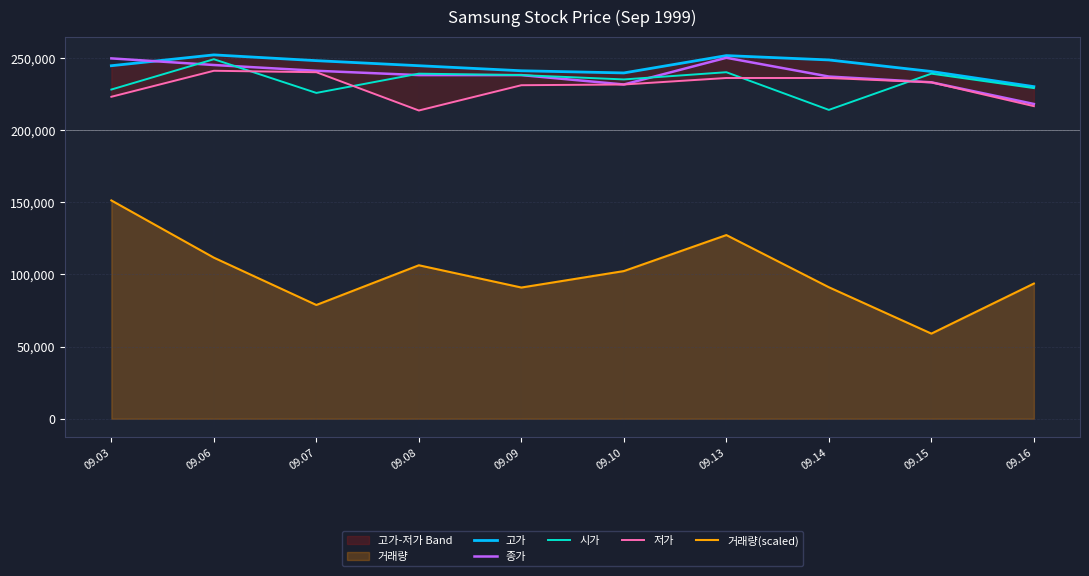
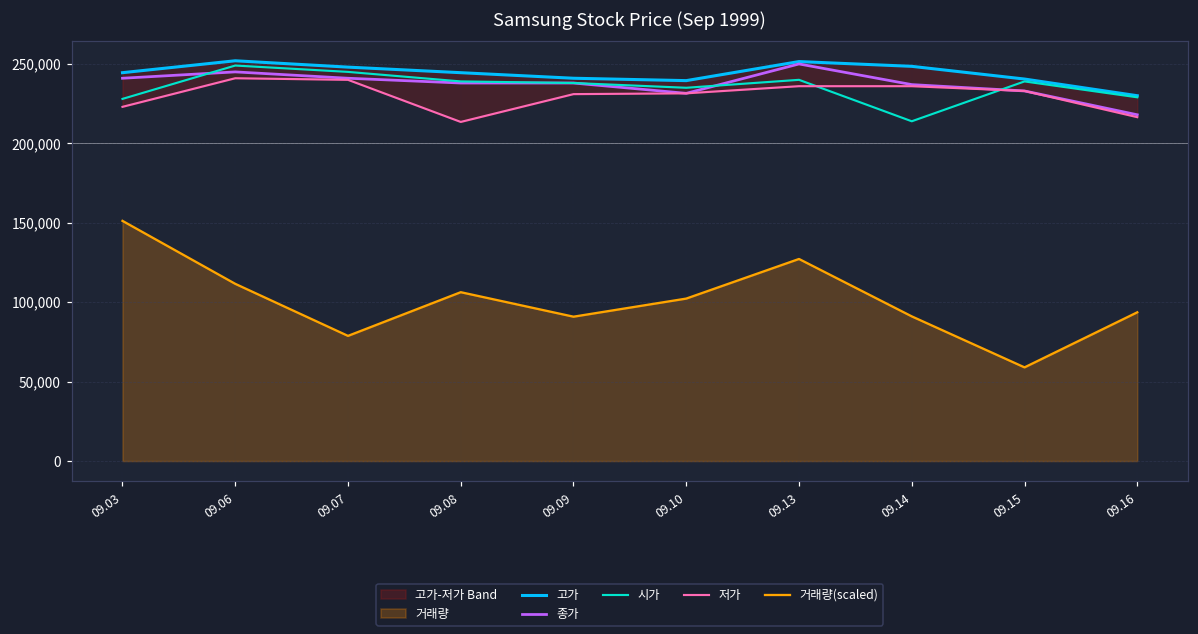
종가, 09.03: 250,000 -> 241,000
시가, 09.07: 226,000 -> 245,000
